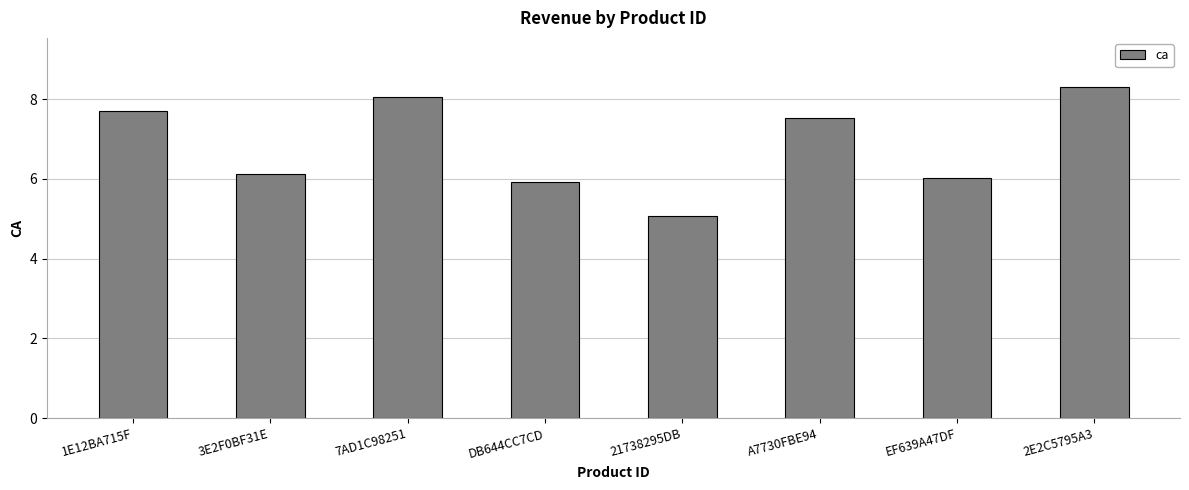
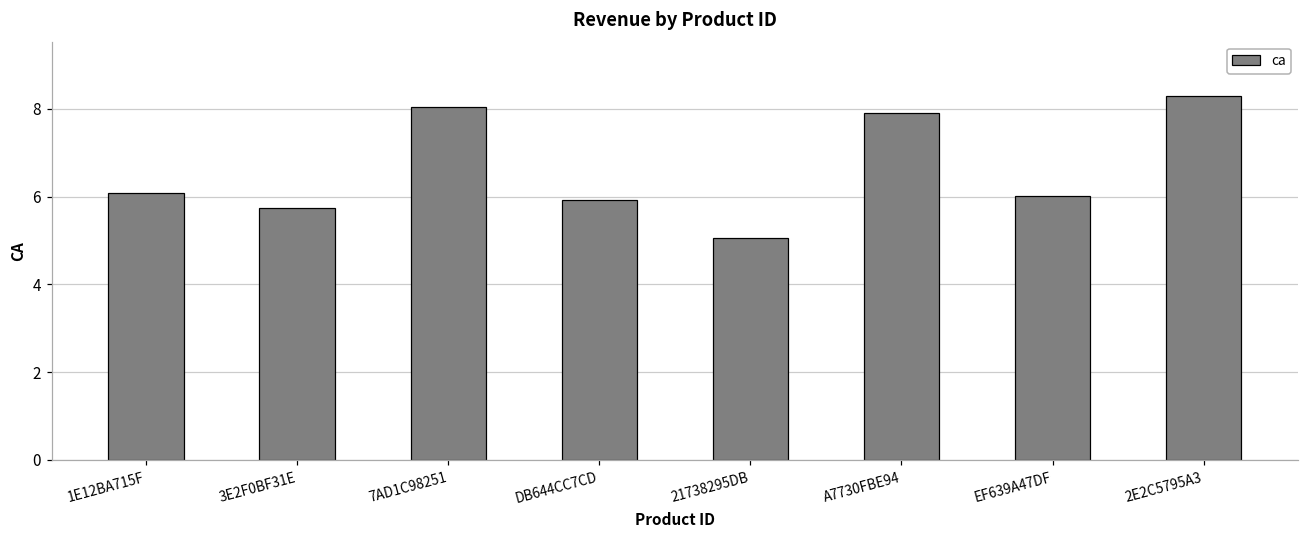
1E12BA715F: 7.7 -> 6.1
3E2F0BF31E: 6.1 -> 5.8
A7730FBE94: 7.5 -> 7.9
